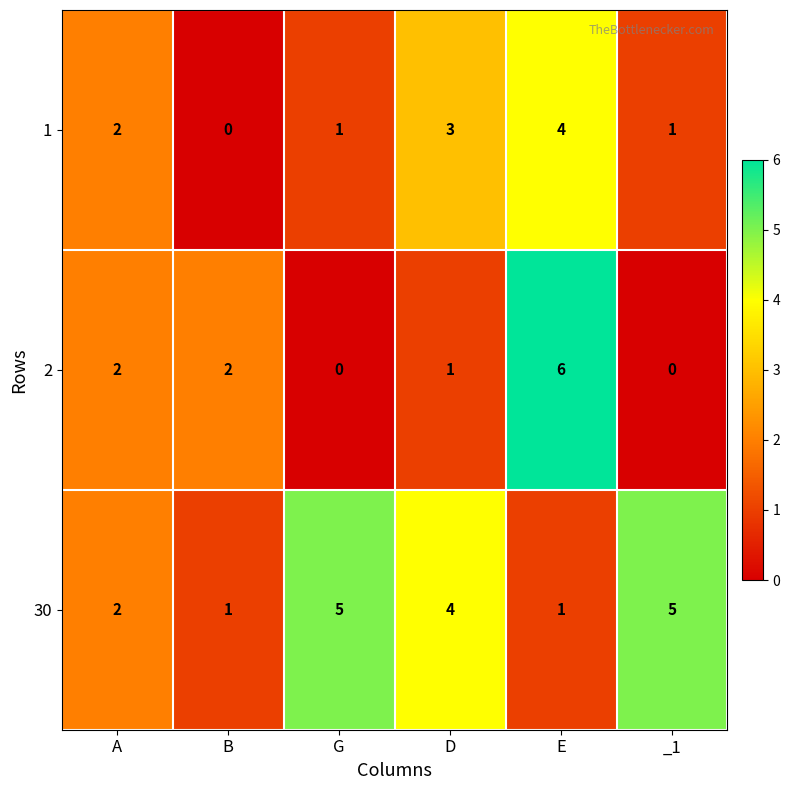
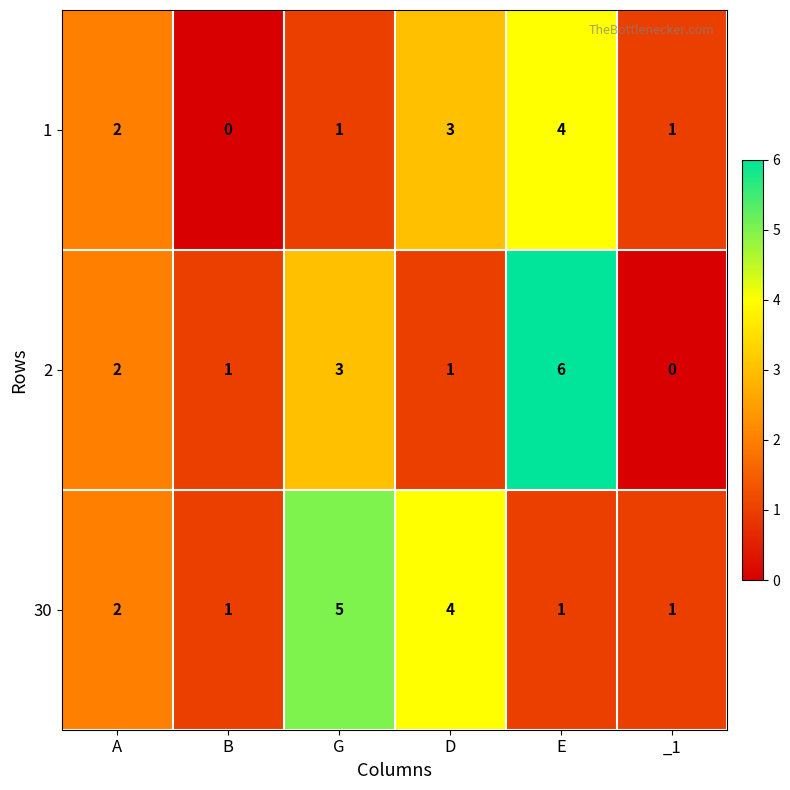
2, B: 2 -> 1
2, G: 0 -> 3
30, _1: 5 -> 1
